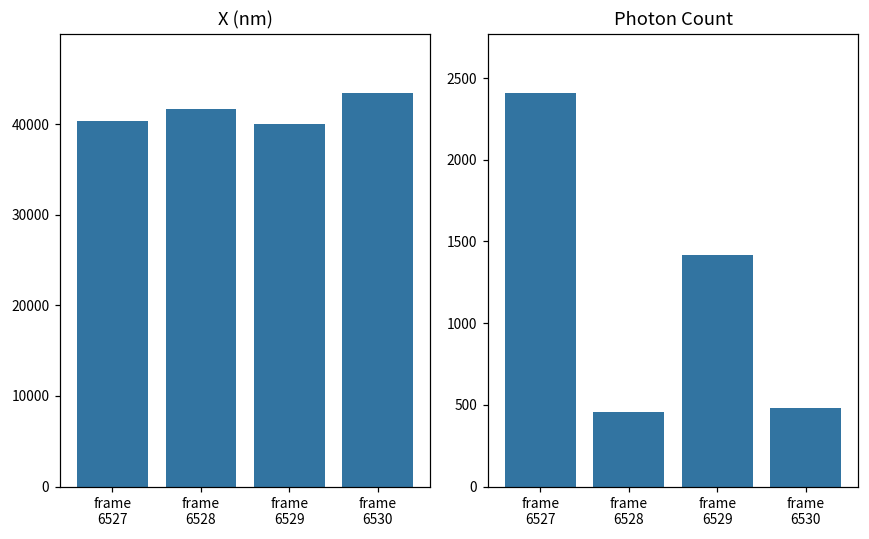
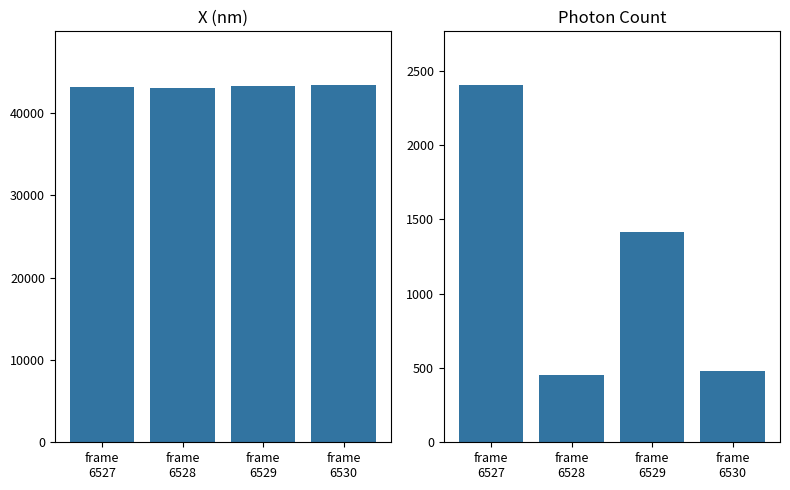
X (nm), frame 6527: 40000 -> 43000
X (nm), frame 6528: 42000 -> 43000
X (nm), frame 6529: 40000 -> 43000
